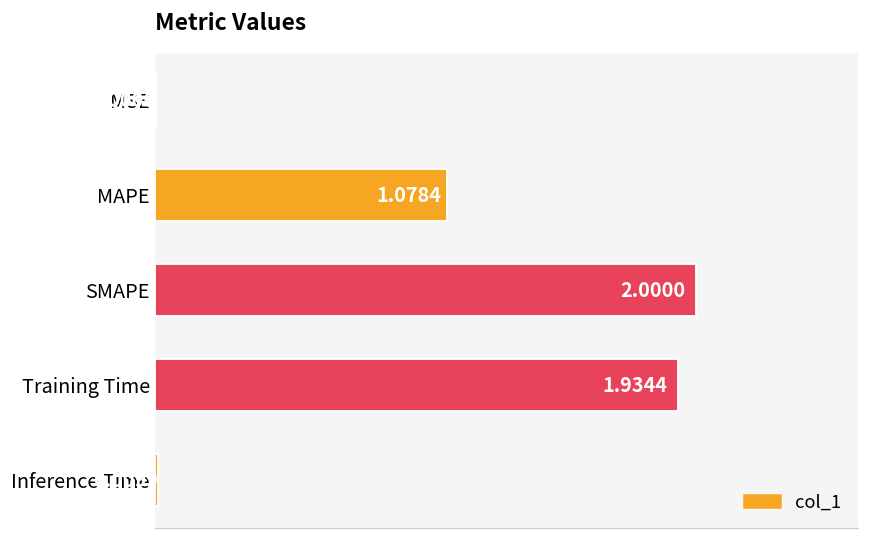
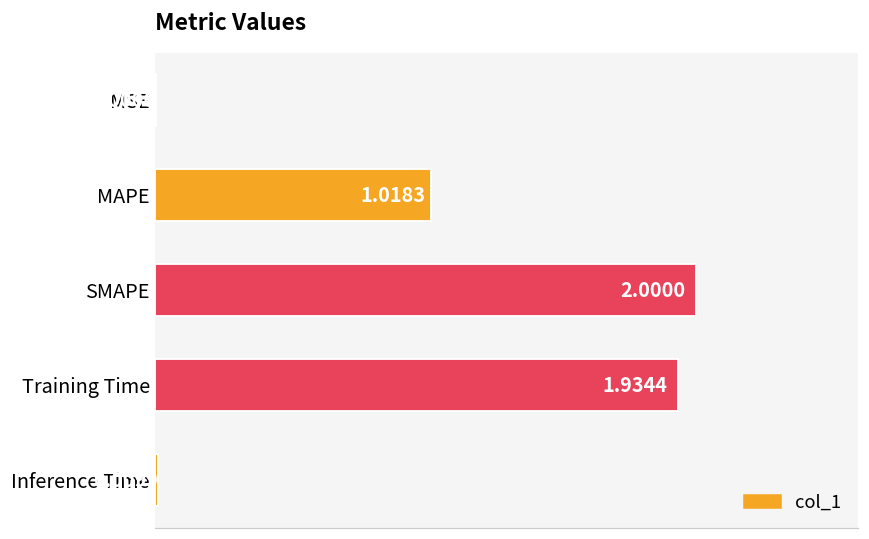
MAPE: 1.0784 -> 1.0183
